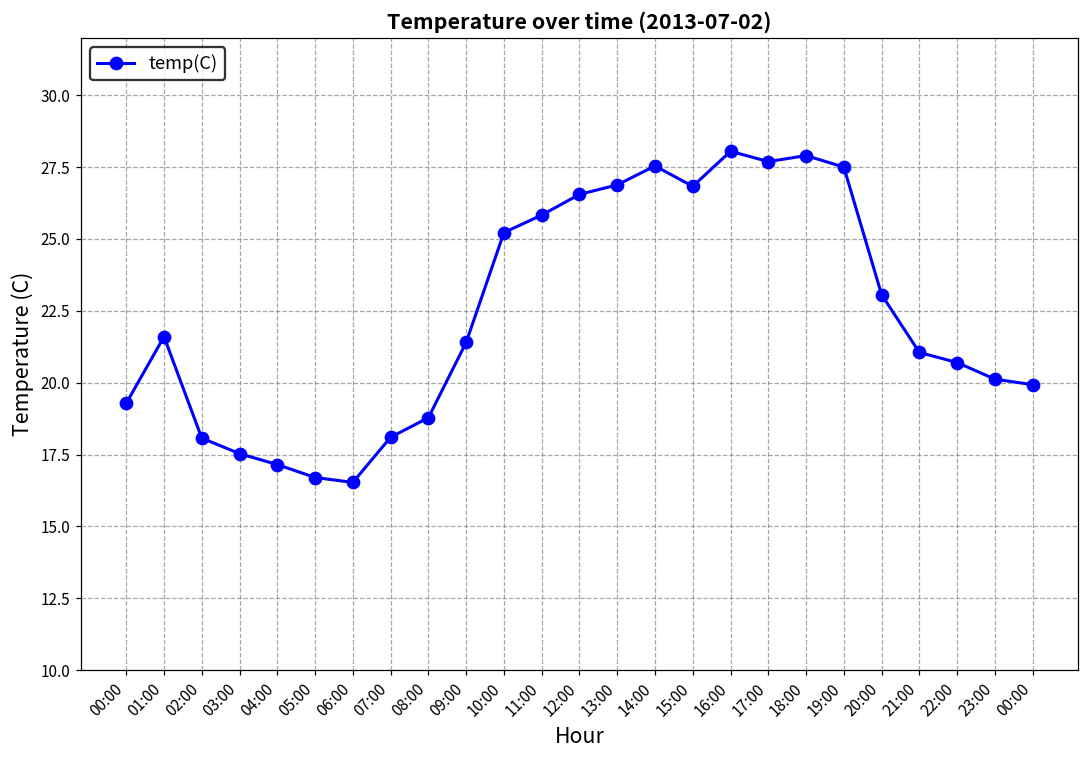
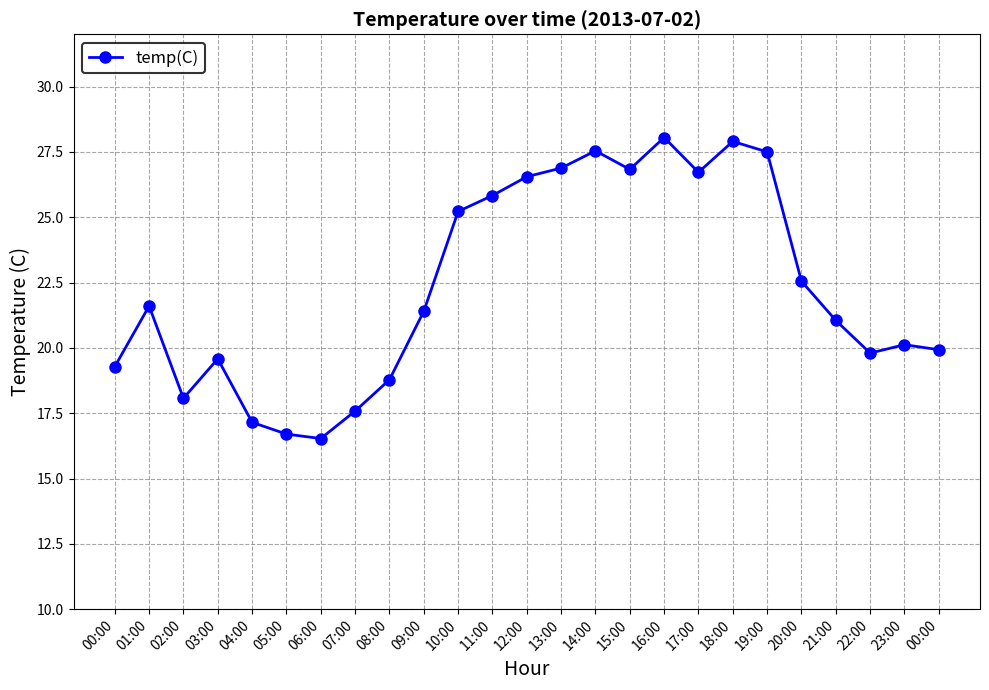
03:00: 17.5 -> 19.6
07:00: 18.1 -> 17.6
17:00: 27.7 -> 26.7
20:00: 23.1 -> 22.6
22:00: 20.7 -> 19.8
